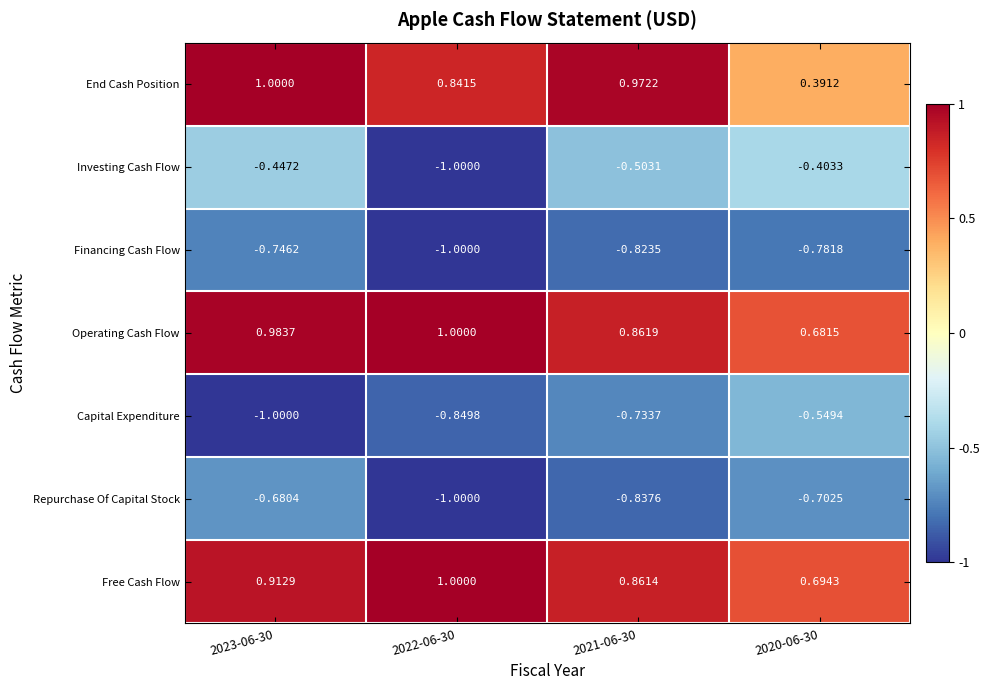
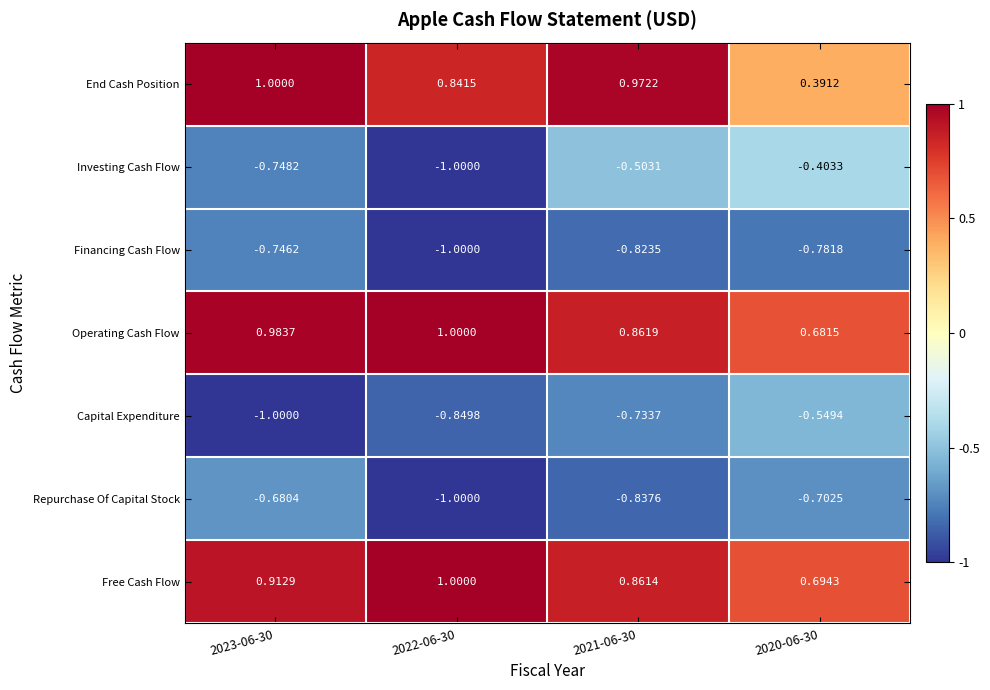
Investing Cash Flow, 2023-06-30: -0.4472 -> -0.7482
